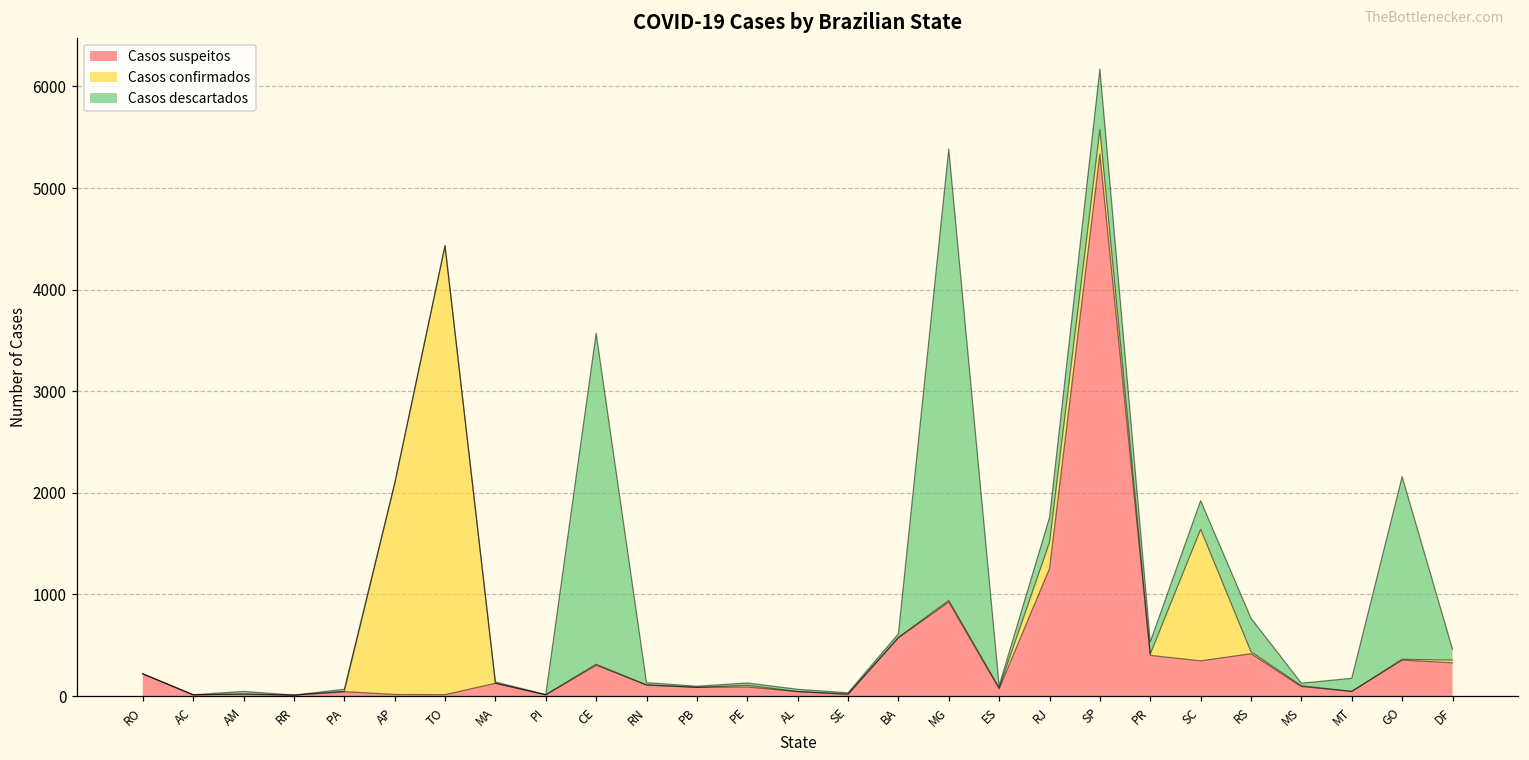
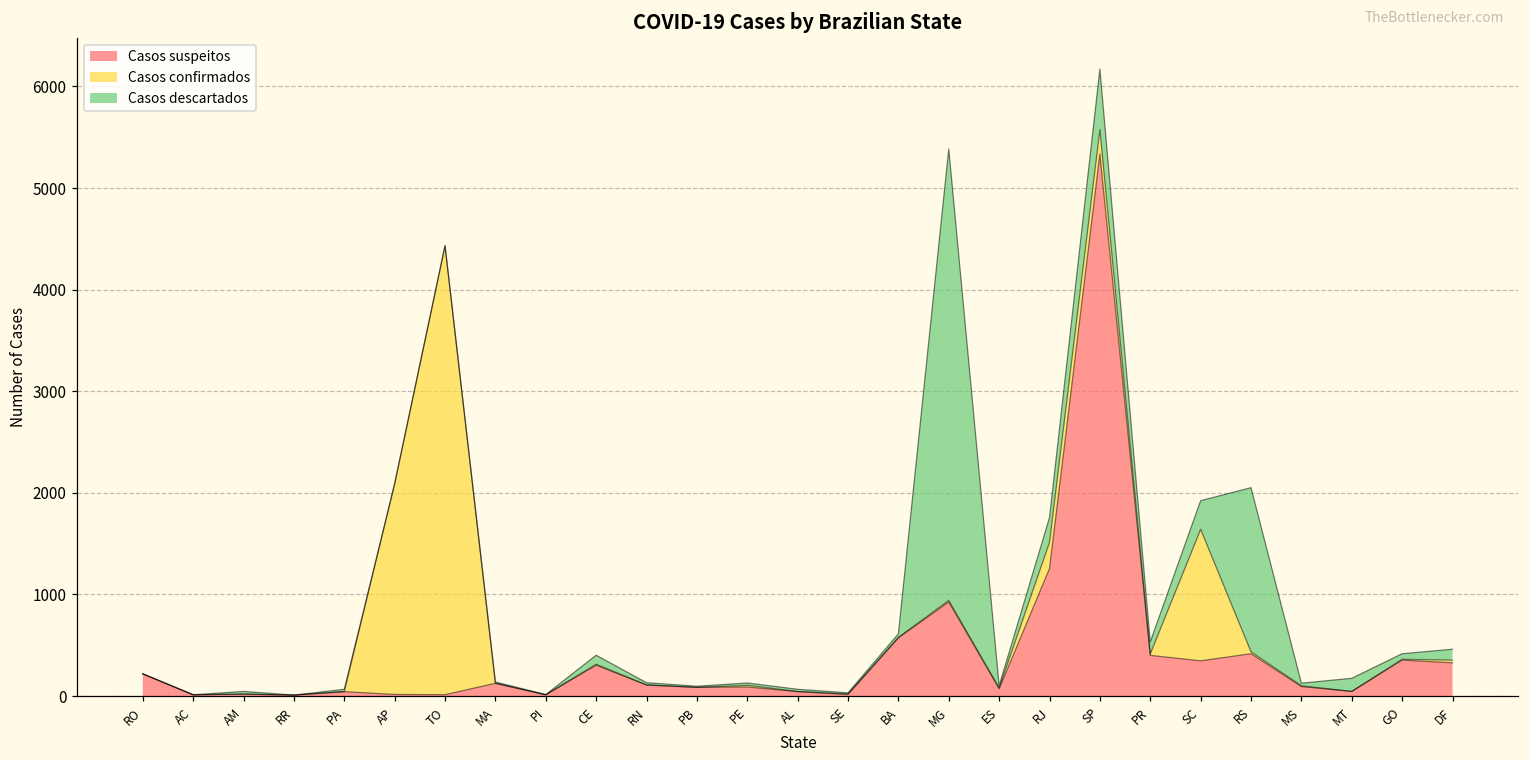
Casos descartados, CE: 3300 -> 100
Casos descartados, RS: 300 -> 1600
Casos descartados, GO: 1800 -> 100
